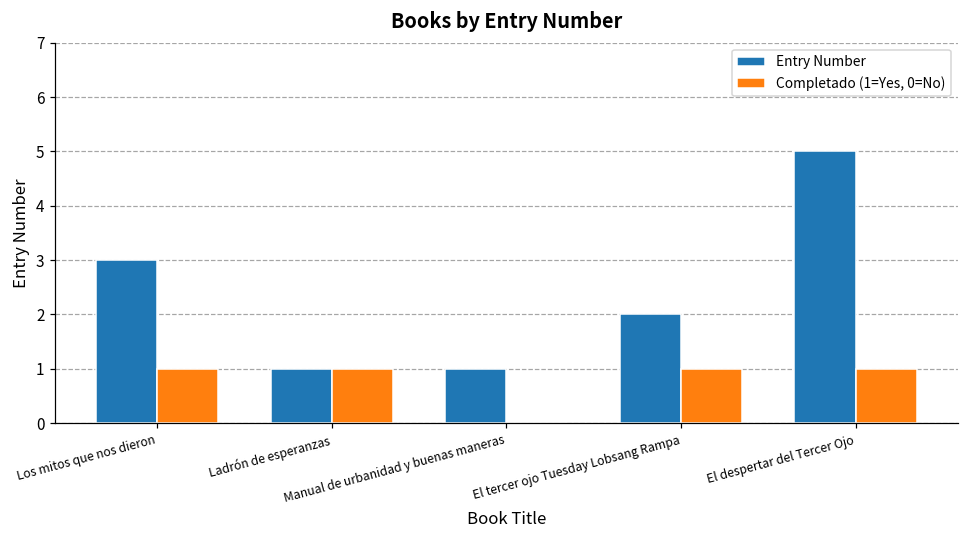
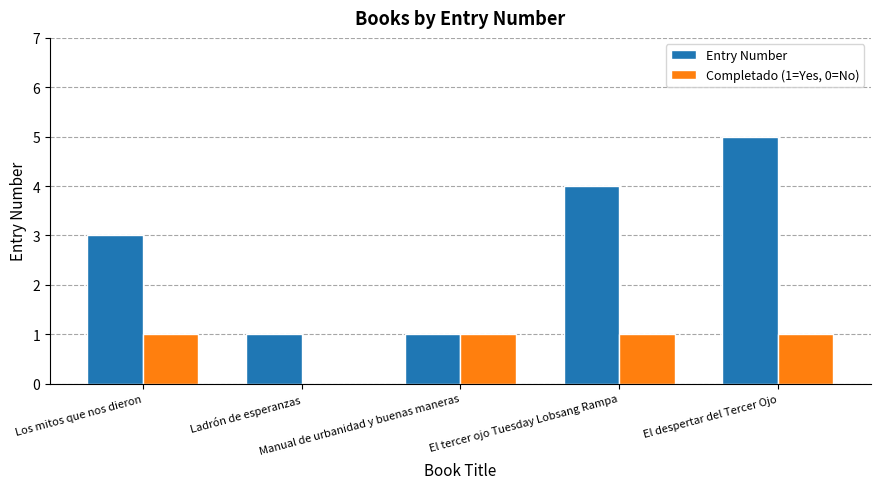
Completado (1=Yes, 0=No), Ladrón de esperanzas: 1 -> 0
Completado (1=Yes, 0=No), Manual de urbanidad y buenas maneras: 0 -> 1
Entry Number, El tercer ojo Tuesday Lobsang Rampa: 2 -> 4
